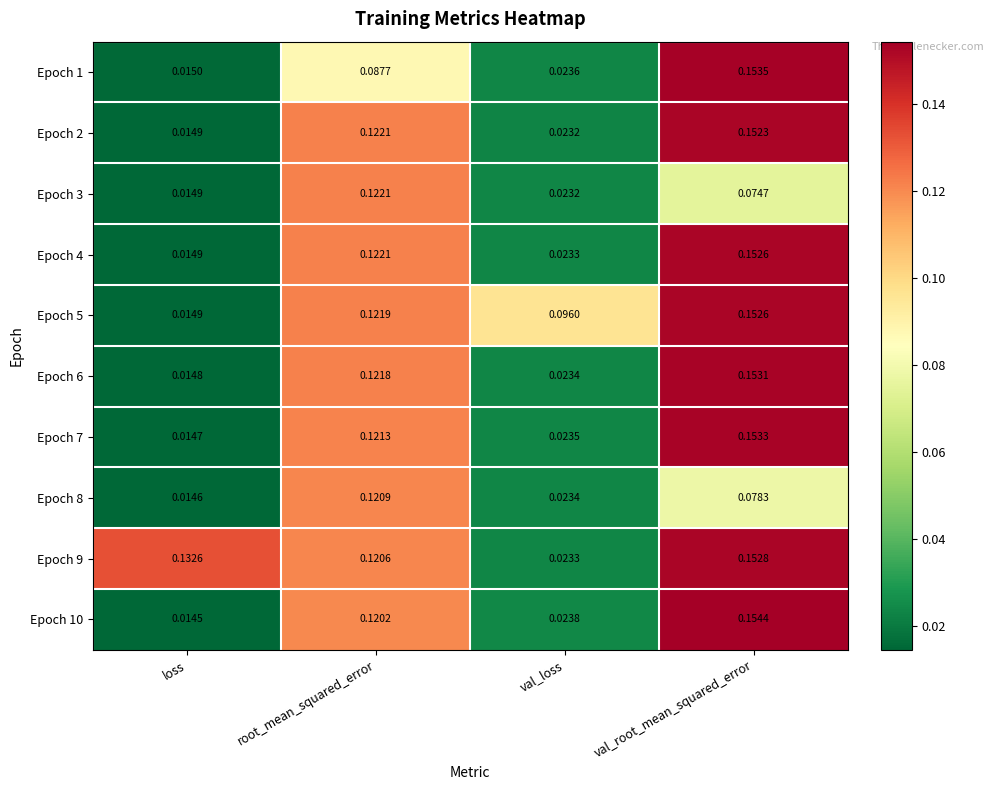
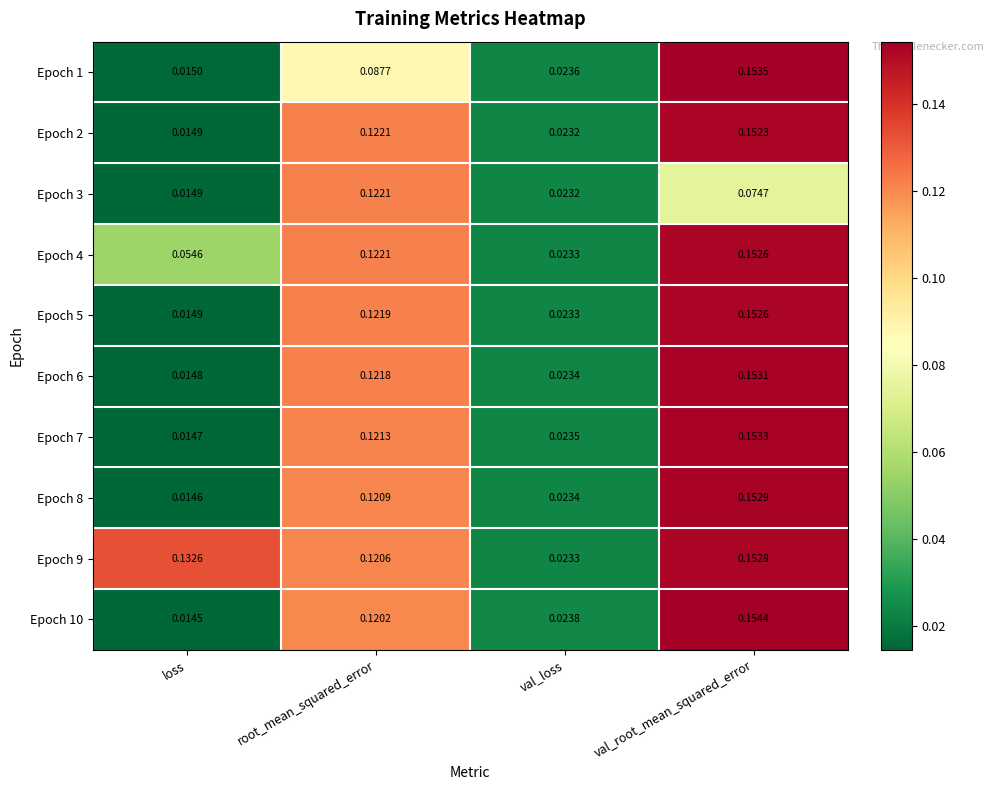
Epoch 4, loss: 0.0149 -> 0.0546
Epoch 5, val_loss: 0.0960 -> 0.0233
Epoch 8, val_root_mean_squared_error: 0.0783 -> 0.1529
